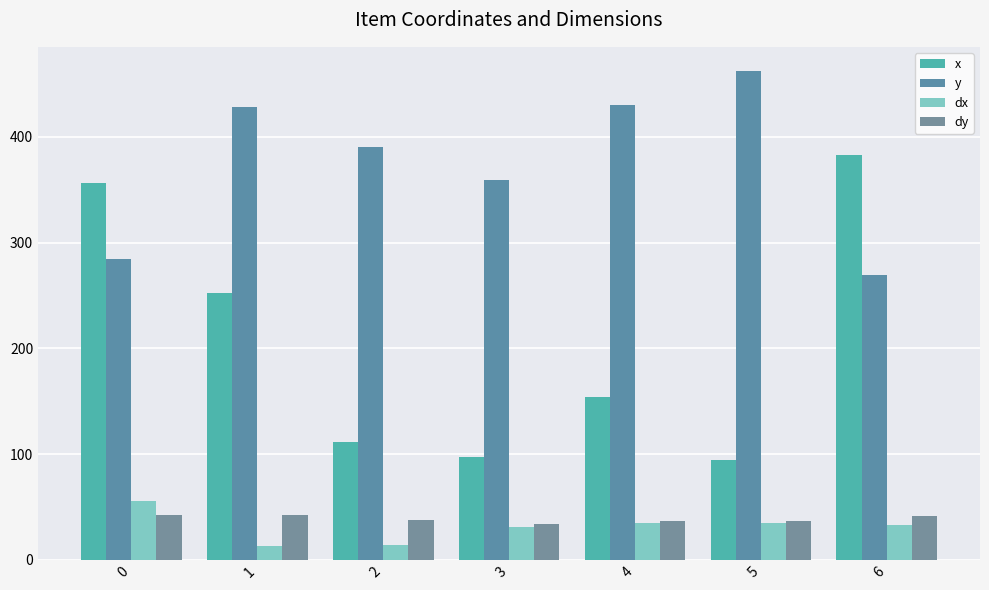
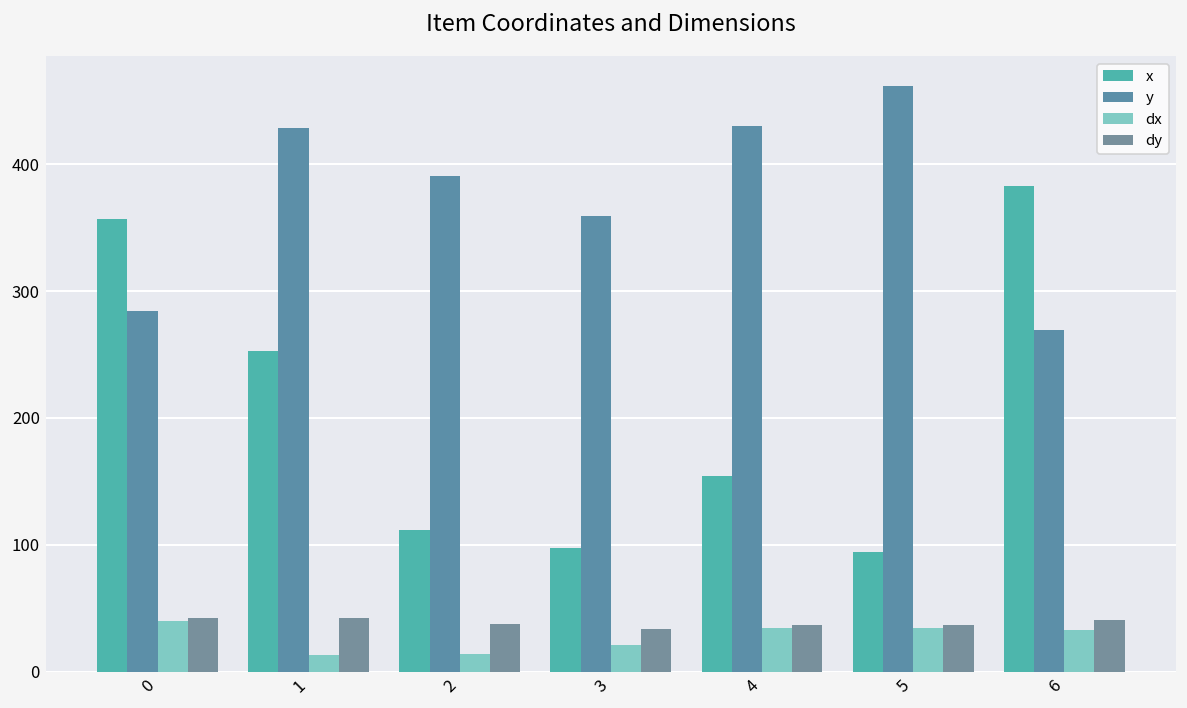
dx, 0: 55 -> 40
dx, 3: 31 -> 21
